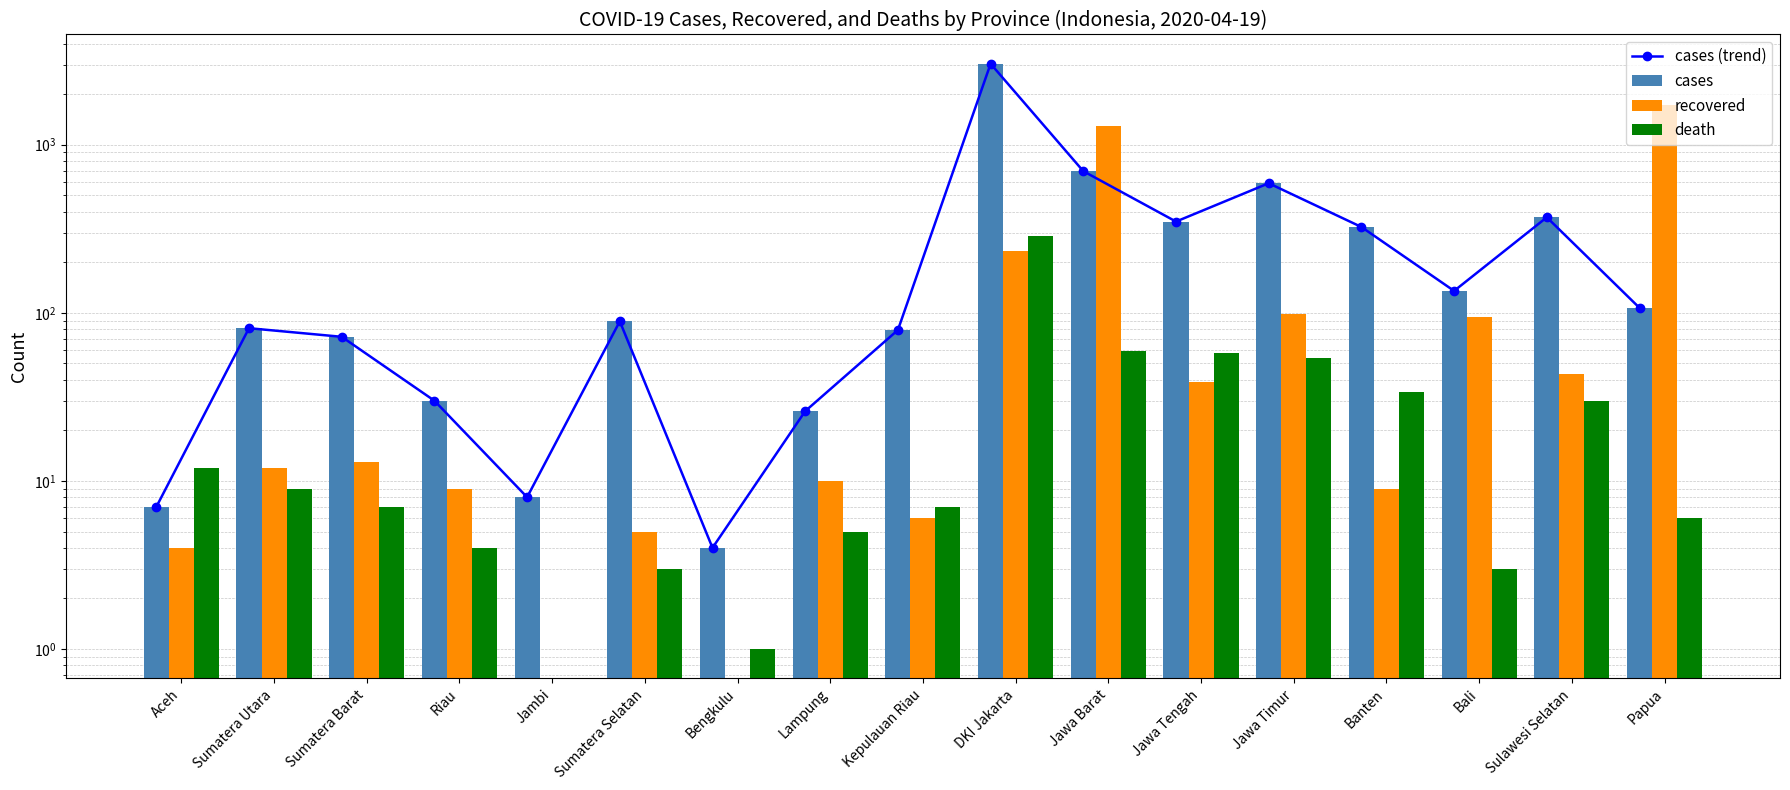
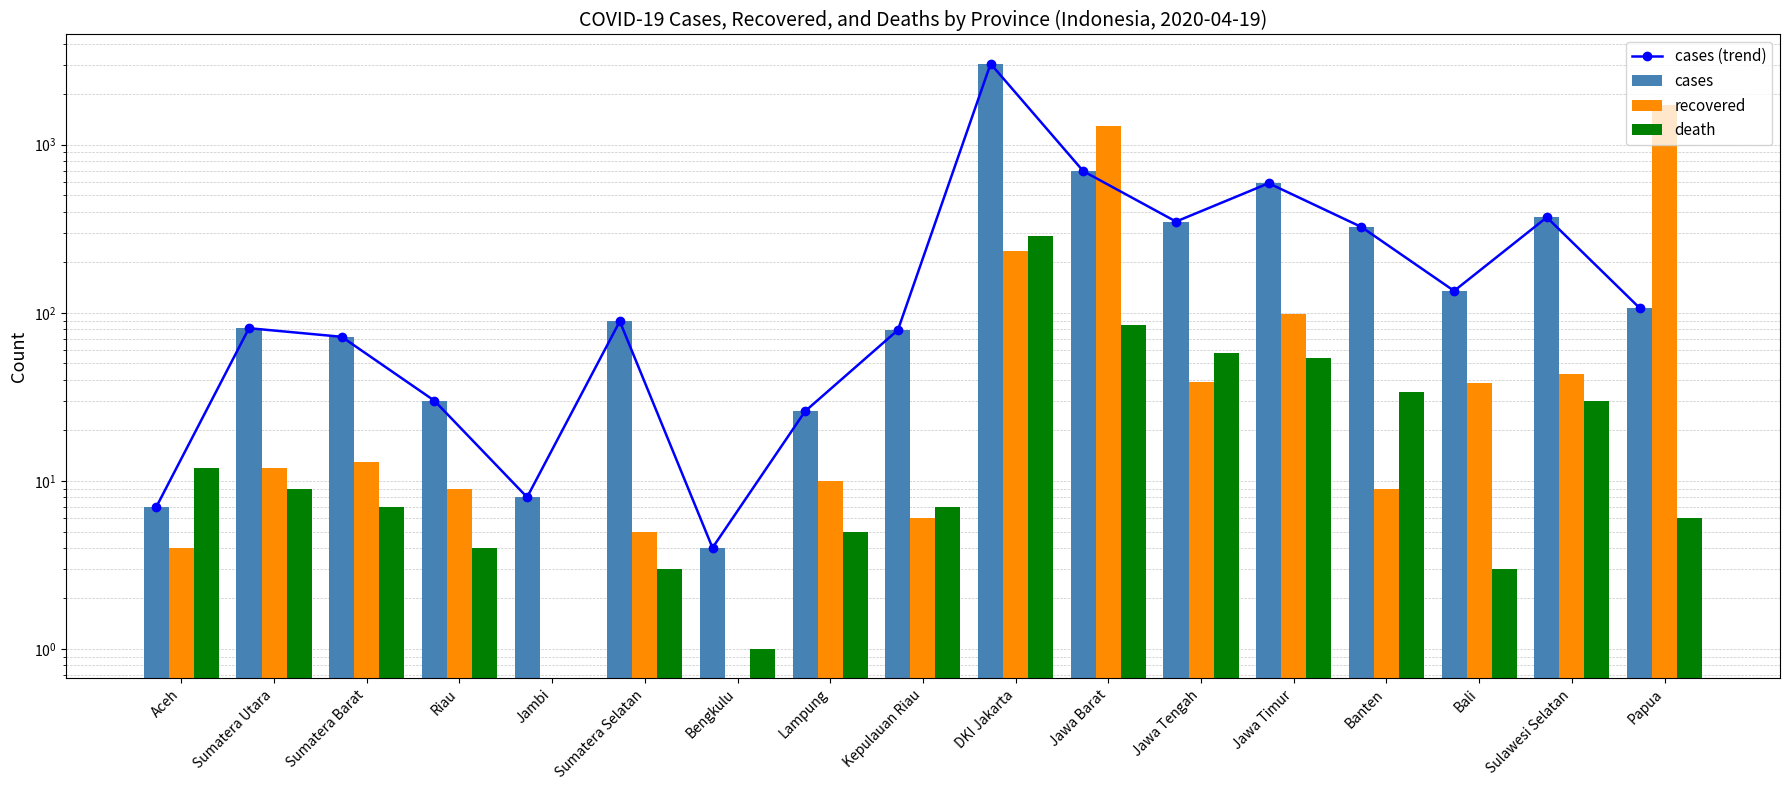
death, Jawa Barat: 59 -> 90
recovered, Bali: 100 -> 38
